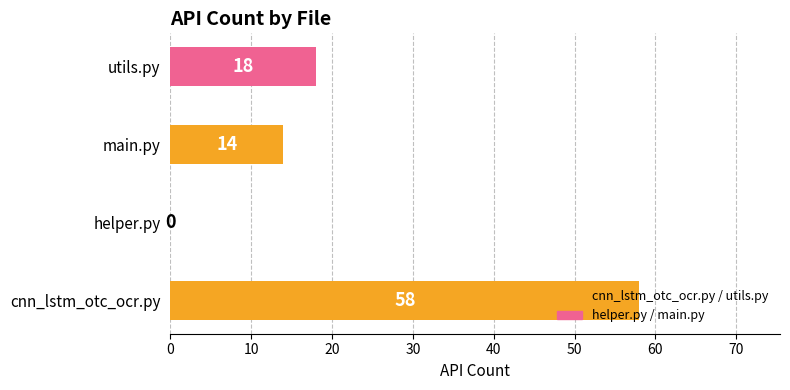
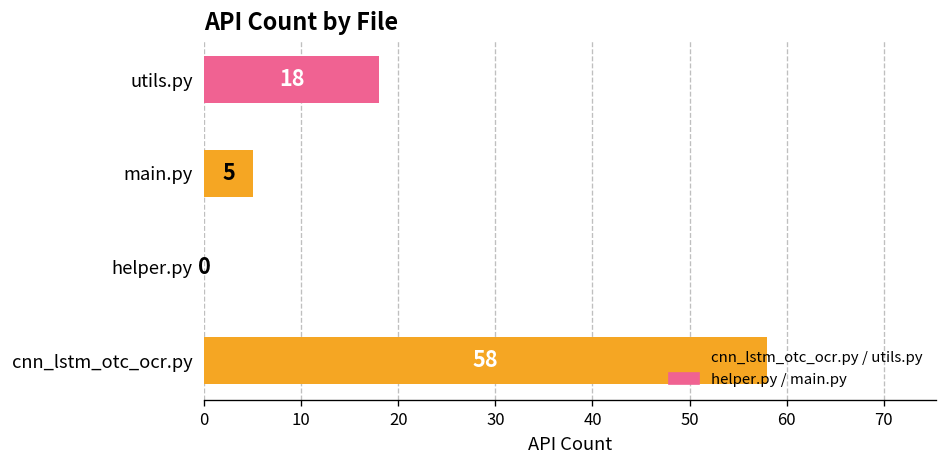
main.py: 14 -> 5
